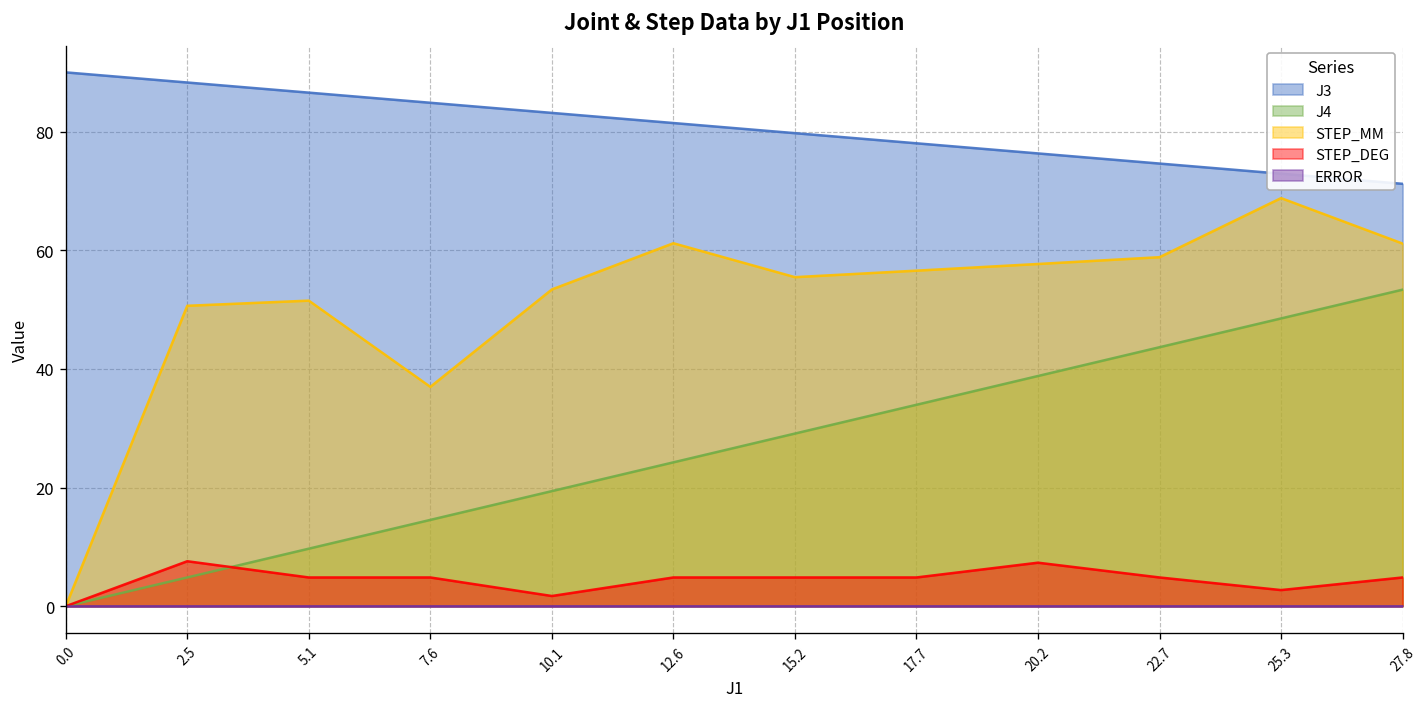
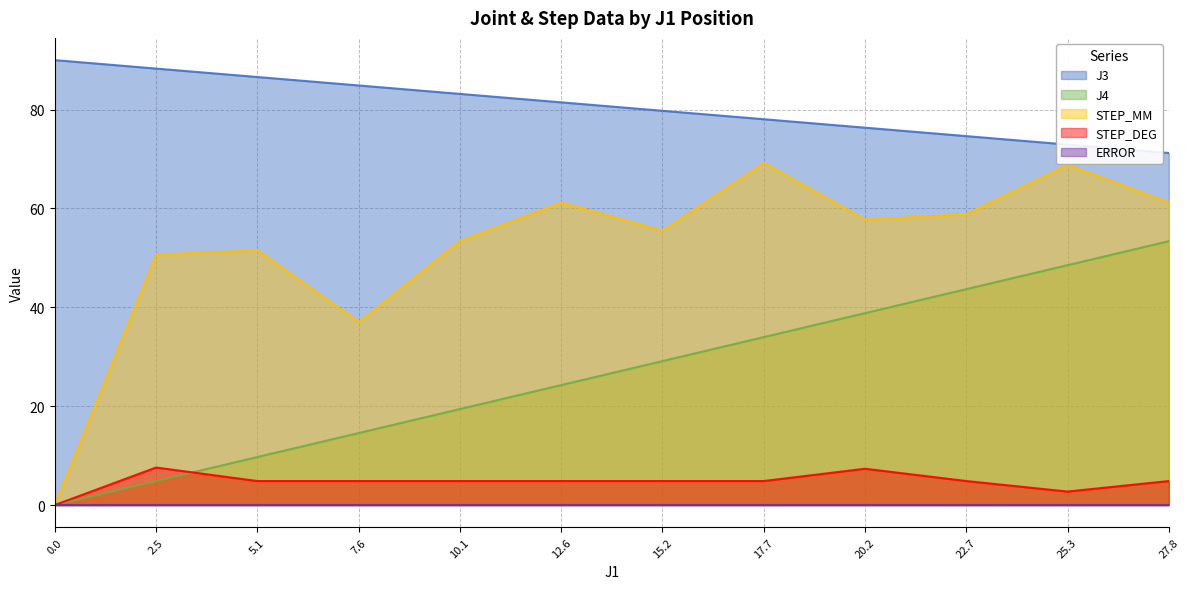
STEP_DEG, 10.1: 2 -> 5
STEP_MM, 17.7: 57 -> 69
